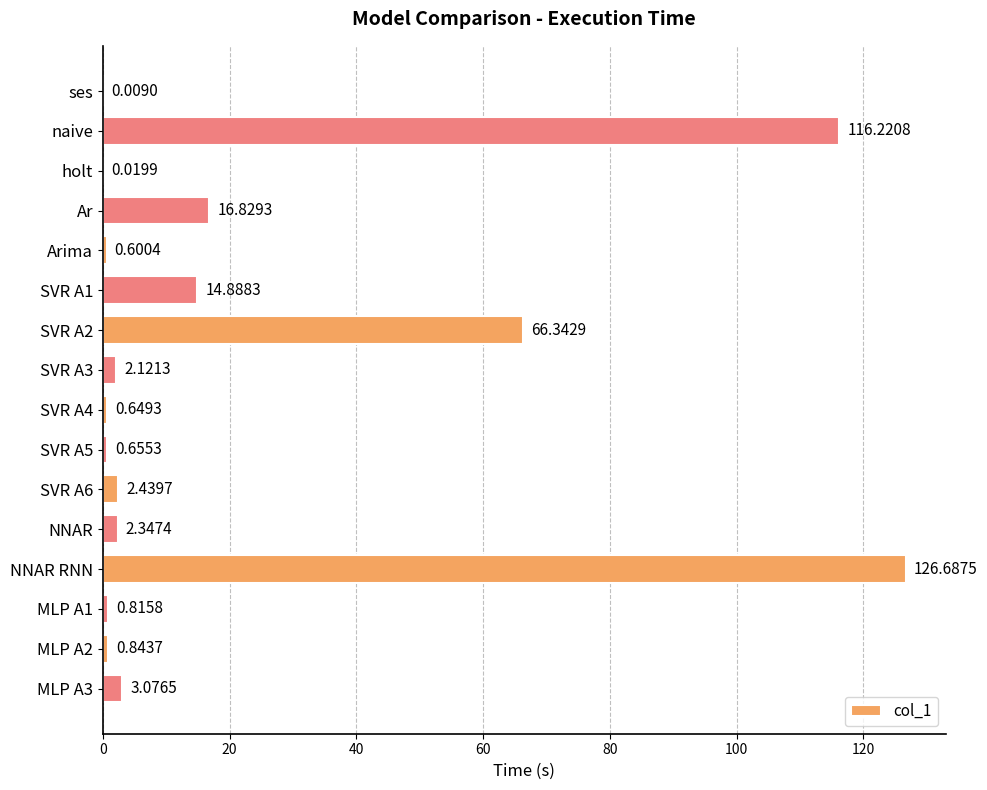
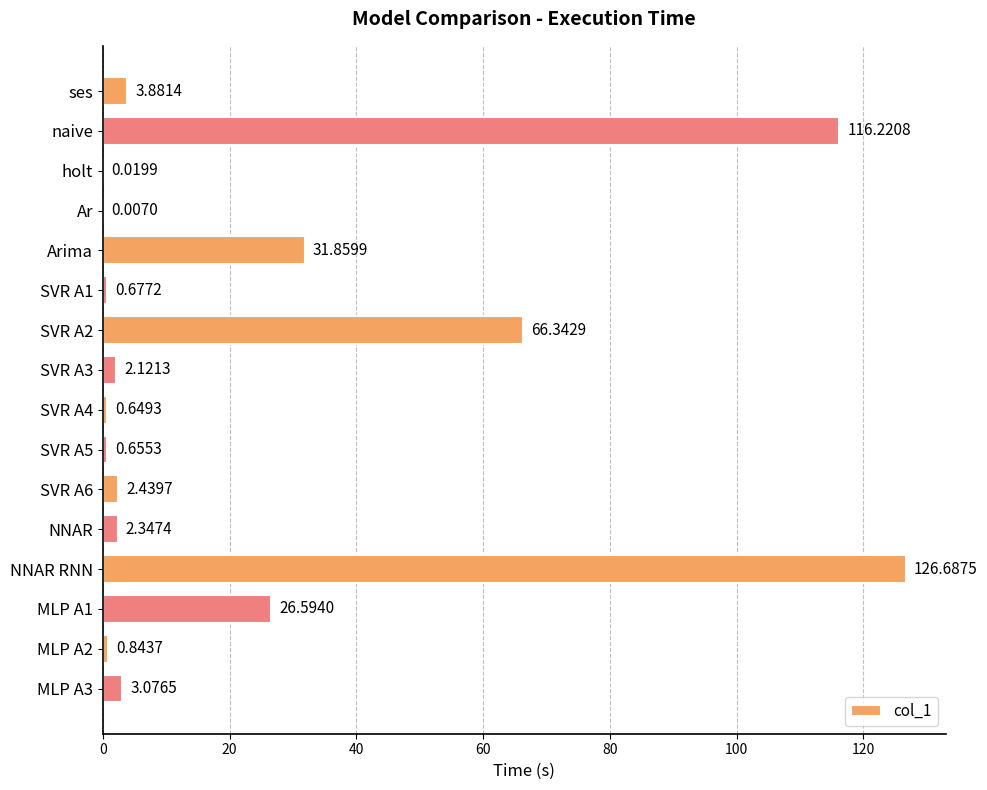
ses: 0.0090 -> 3.8814
Ar: 16.8293 -> 0.0070
Arima: 0.6004 -> 31.8599
SVR A1: 14.8883 -> 0.6772
MLP A1: 0.8158 -> 26.5940
